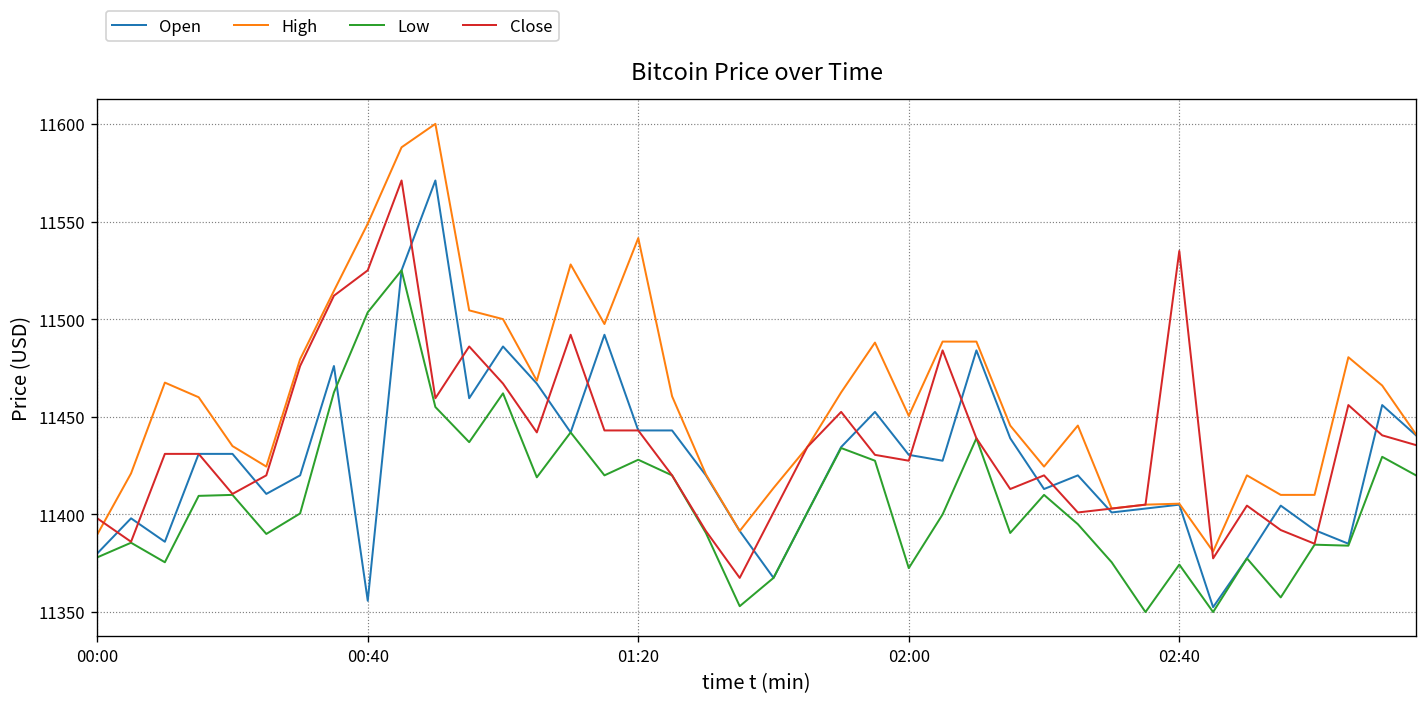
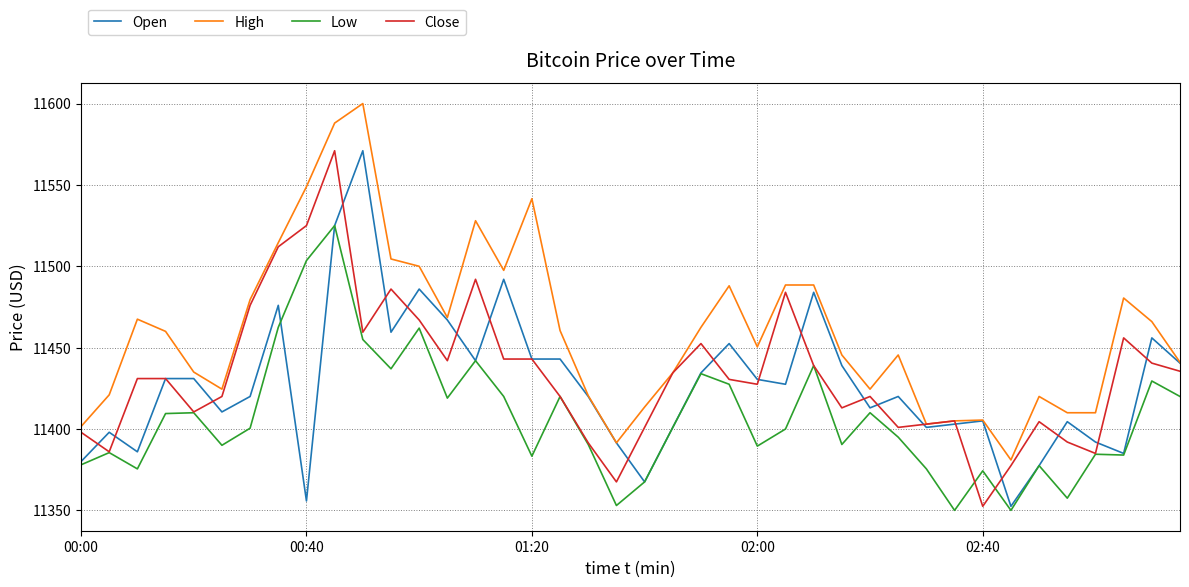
High, 00:00: 11390 -> 11402
Low, 01:20: 11428 -> 11383
Low, 02:00: 11373 -> 11390
Close, 02:40: 11535 -> 11353
